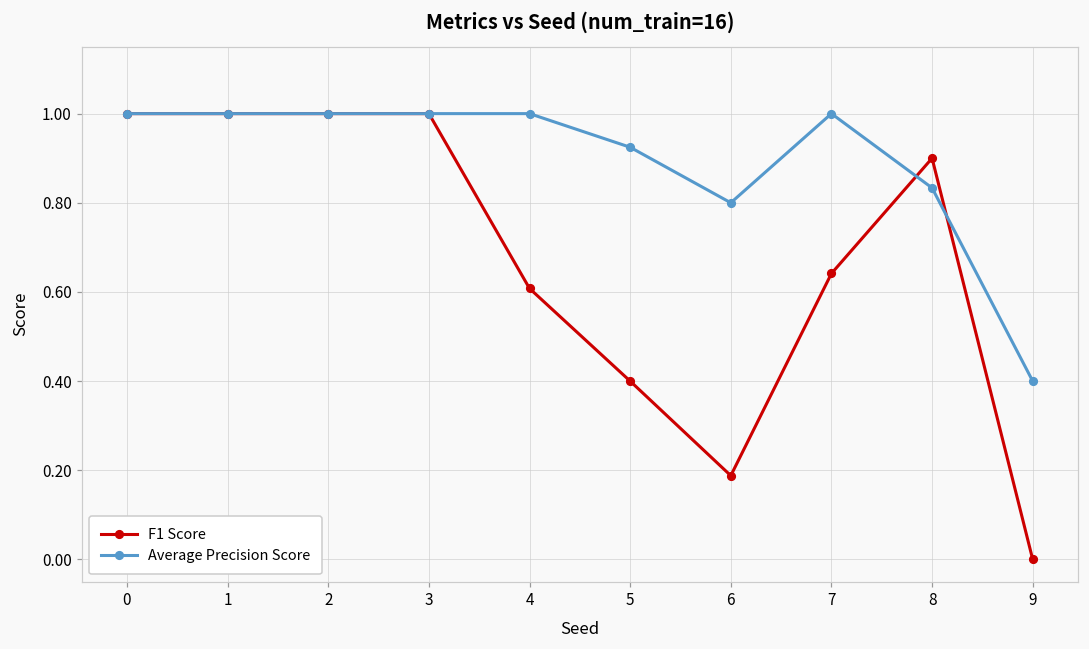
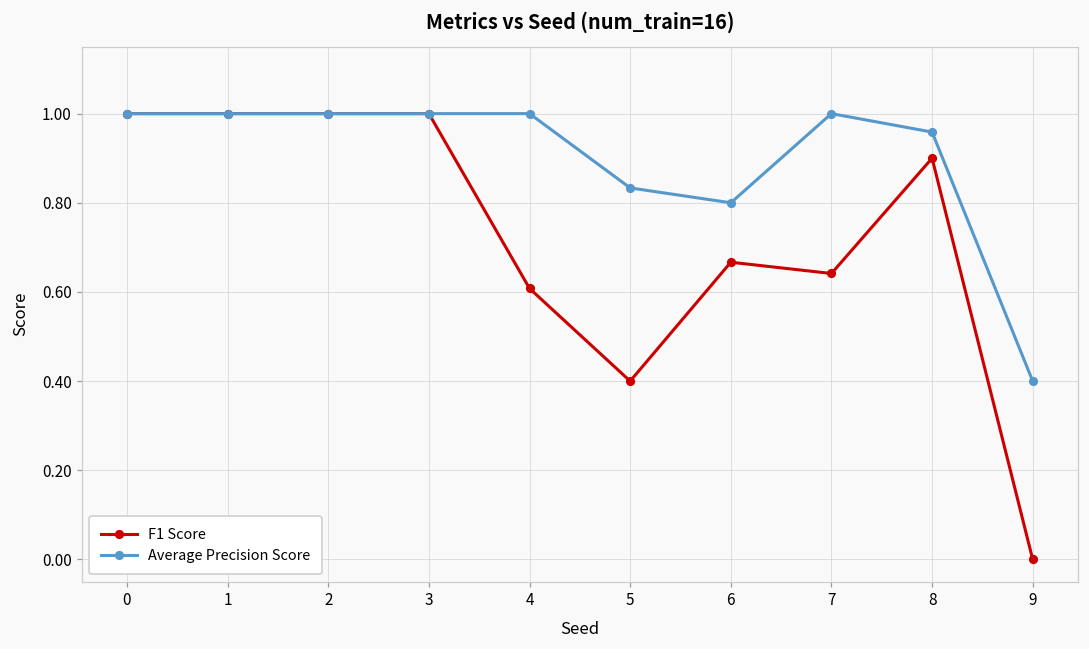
Average Precision Score, 5: 0.92 -> 0.83
F1 Score, 6: 0.19 -> 0.67
Average Precision Score, 8: 0.83 -> 0.96
